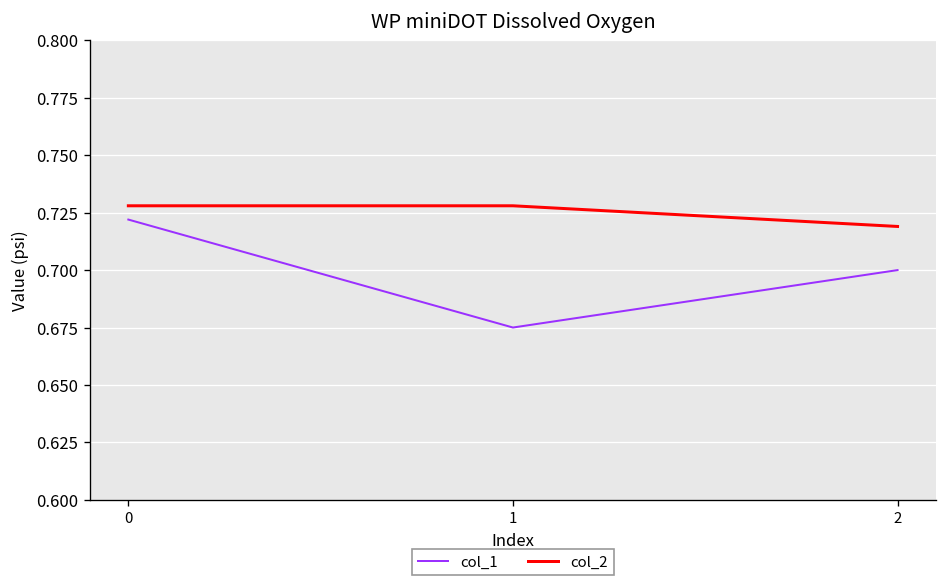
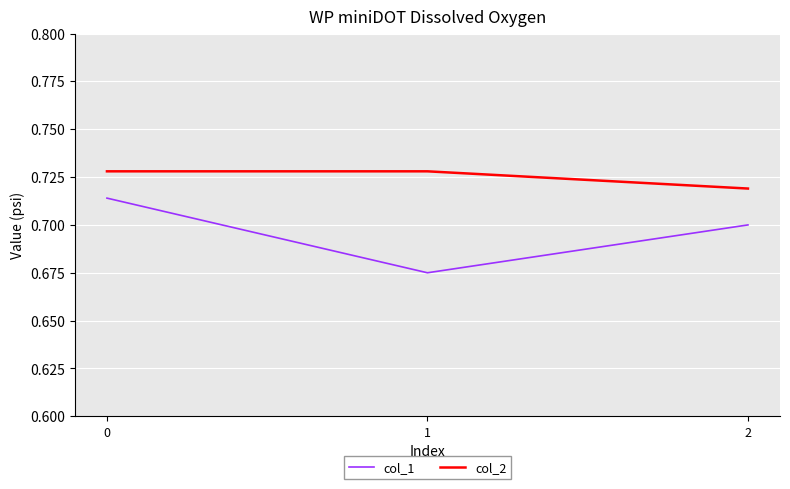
col_1, 0: 0.722 -> 0.714
